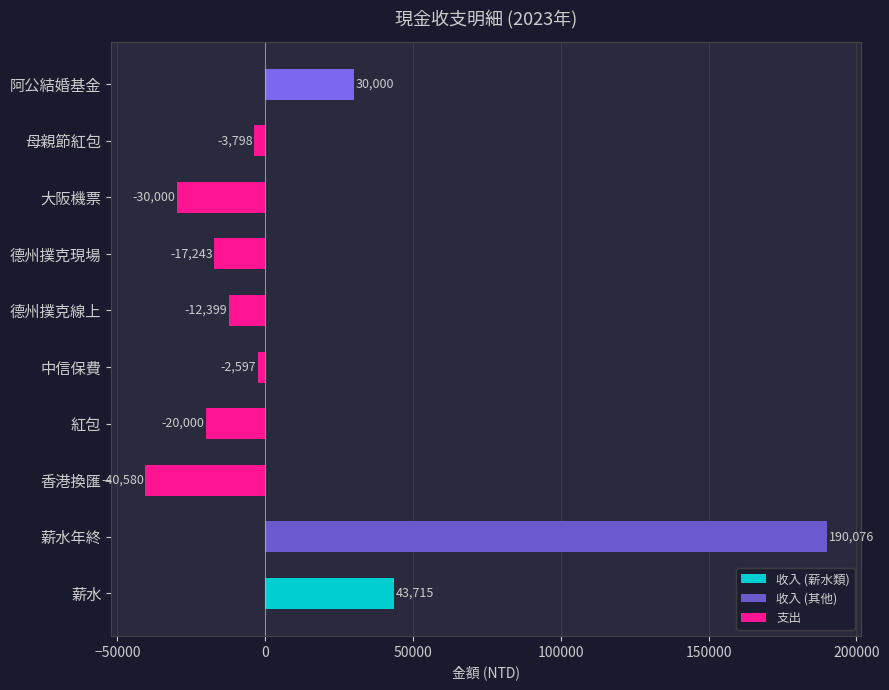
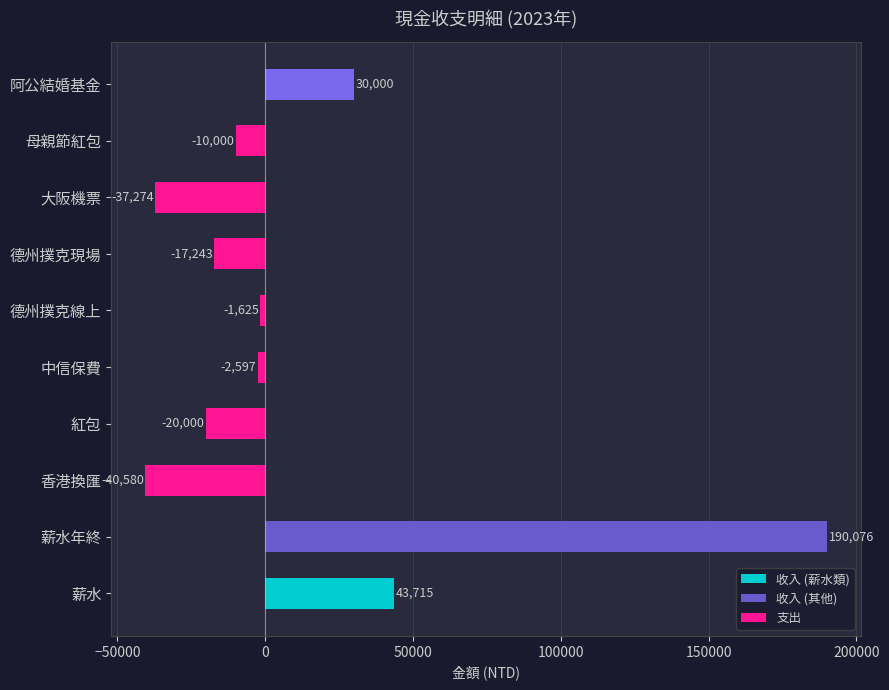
母親節紅包: -3,798 -> -10,000
大阪機票: -30,000 -> -37,274
德州撲克線上: -12,399 -> -1,625
